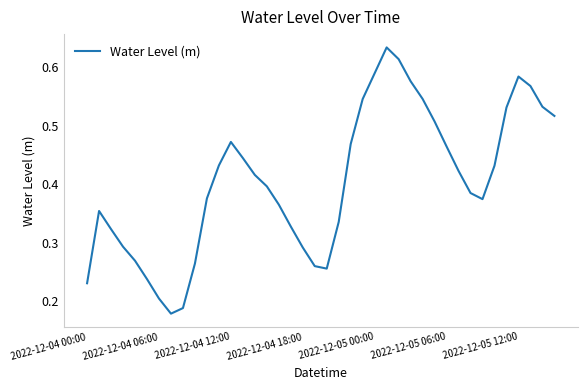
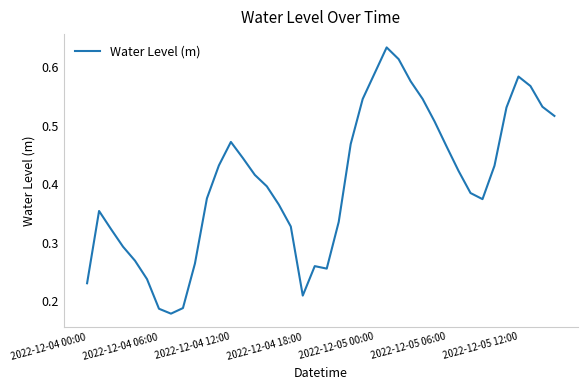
2022-12-04 06:00: 0.20 -> 0.19
2022-12-04 18:00: 0.29 -> 0.21
